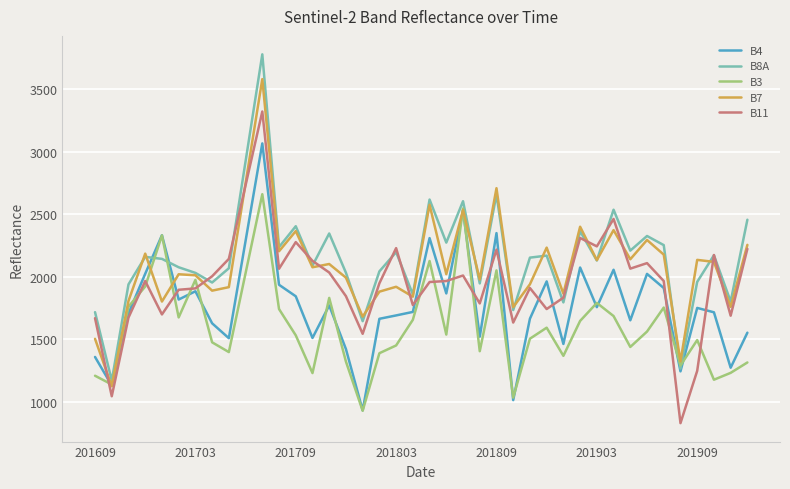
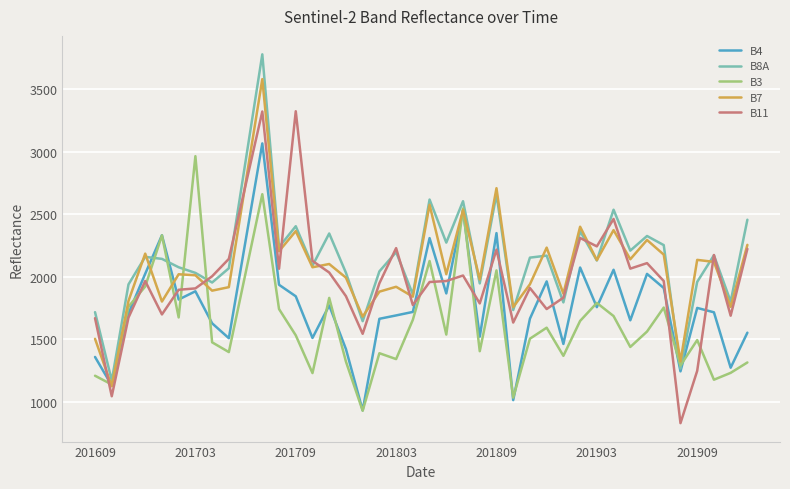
B3, 201703: 1980 -> 2960
B11, 201709: 2280 -> 3320
B3, 201803: 1450 -> 1340
